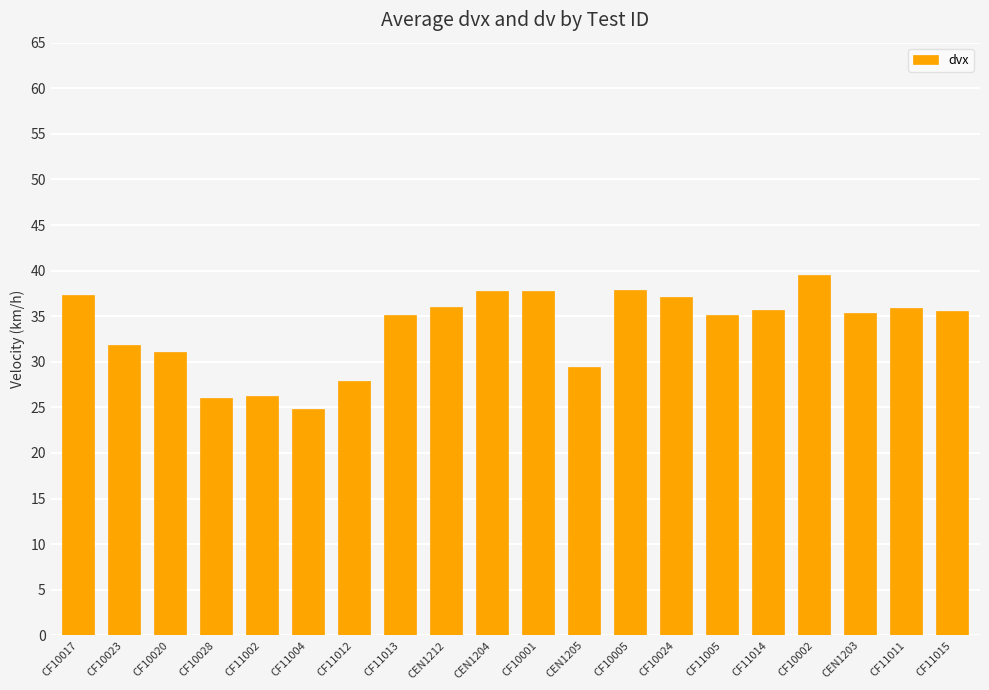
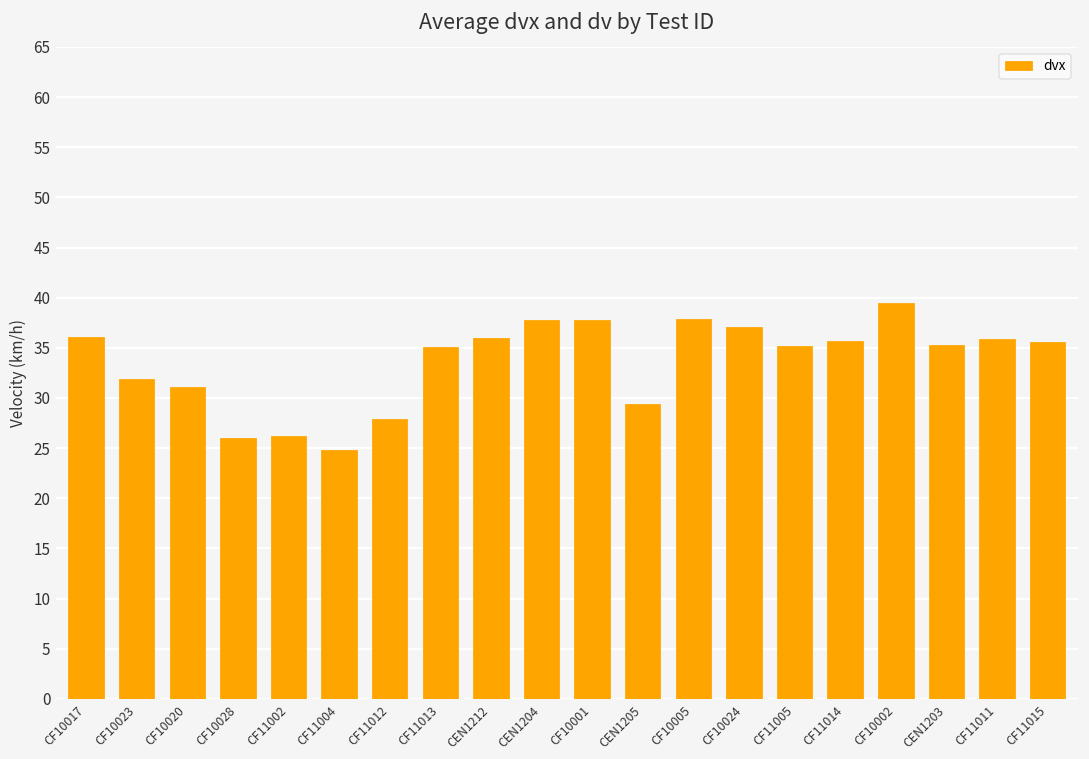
CF10017: 37 -> 36
